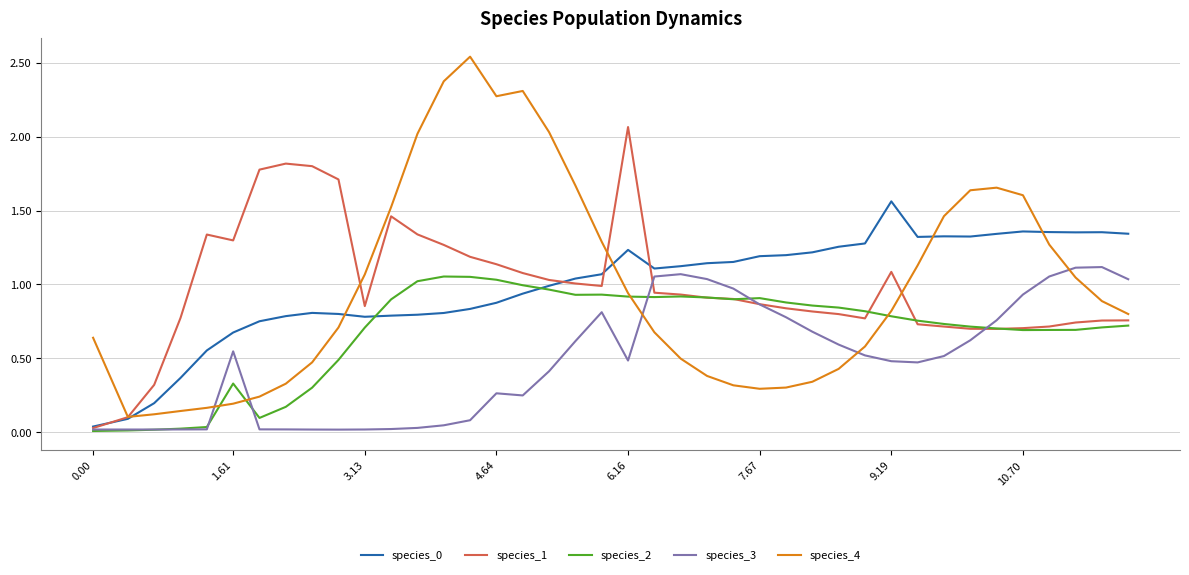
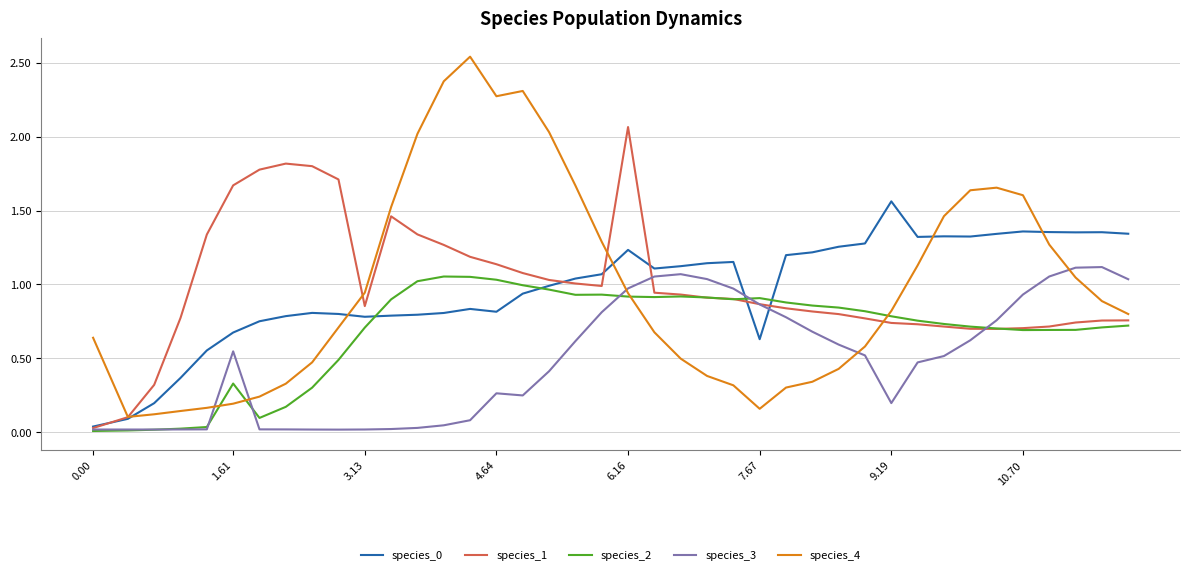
species_1, 1.61: 1.30 -> 1.67
species_4, 3.13: 1.07 -> 0.94
species_0, 4.64: 0.88 -> 0.82
species_3, 6.16: 0.49 -> 0.97
species_0, 7.67: 1.19 -> 0.63
species_4, 7.67: 0.30 -> 0.16
species_1, 9.19: 1.09 -> 0.74
species_3, 9.19: 0.48 -> 0.20
